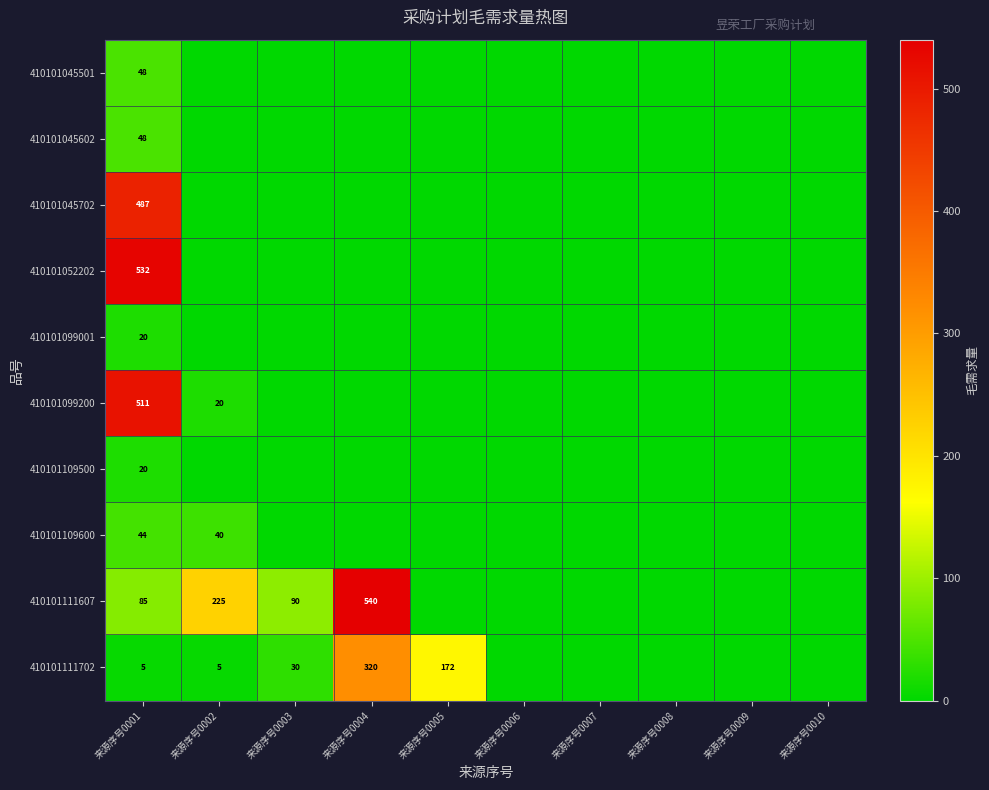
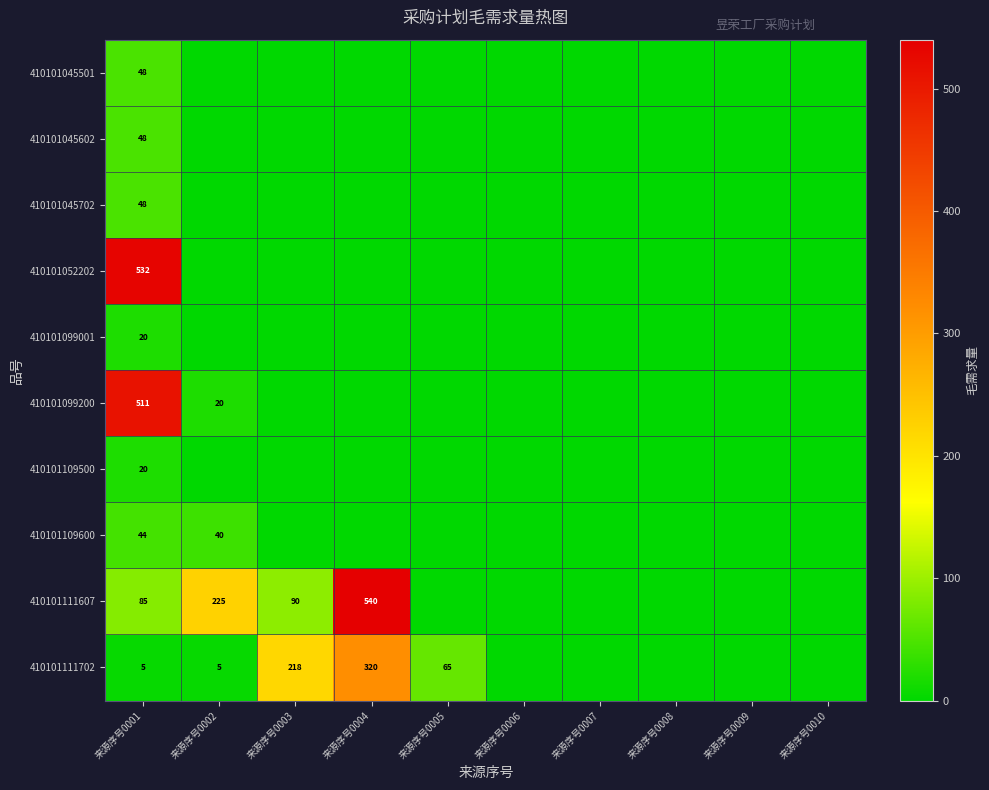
410101045702, 来源序号0001: 487 -> 48
410101111702, 来源序号0003: 30 -> 218
410101111702, 来源序号0005: 172 -> 65
